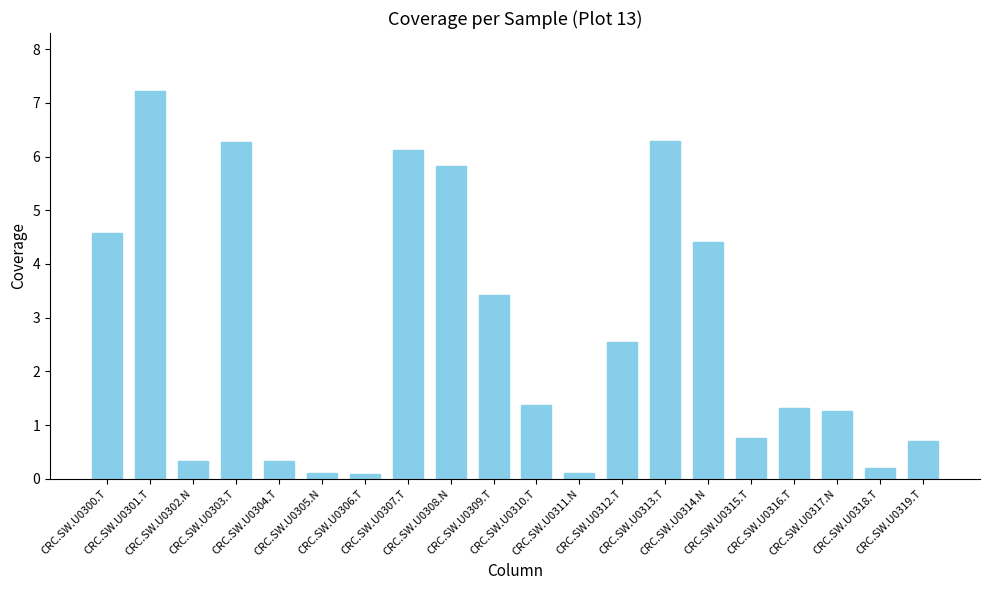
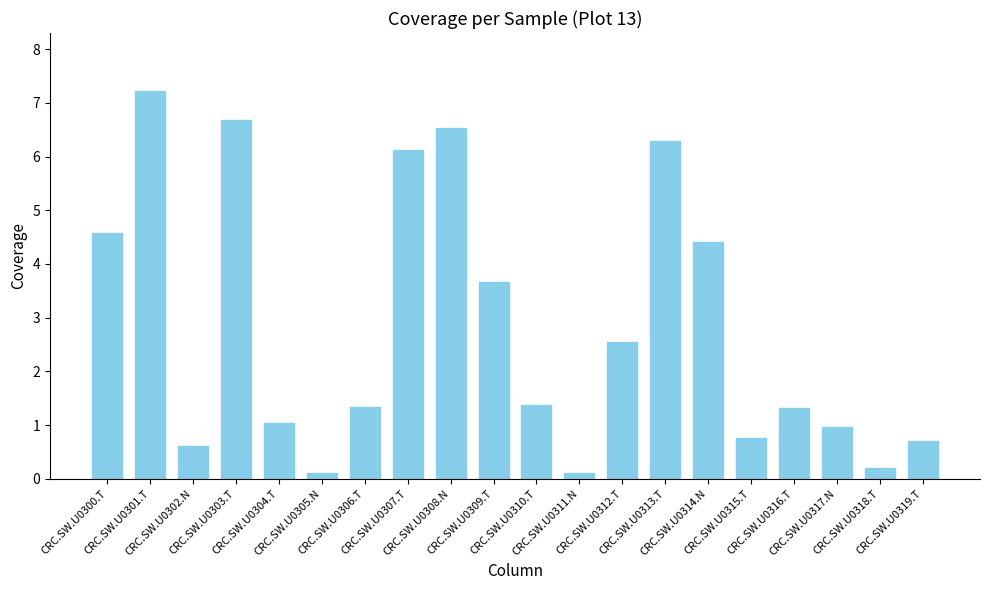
CRC.SW.U0302.N: 0.3 -> 0.6
CRC.SW.U0303.T: 6.3 -> 6.7
CRC.SW.U0304.T: 0.3 -> 1.0
CRC.SW.U0306.T: 0.1 -> 1.3
CRC.SW.U0308.N: 5.8 -> 6.5
CRC.SW.U0309.T: 3.4 -> 3.7
CRC.SW.U0317.N: 1.3 -> 1.0
